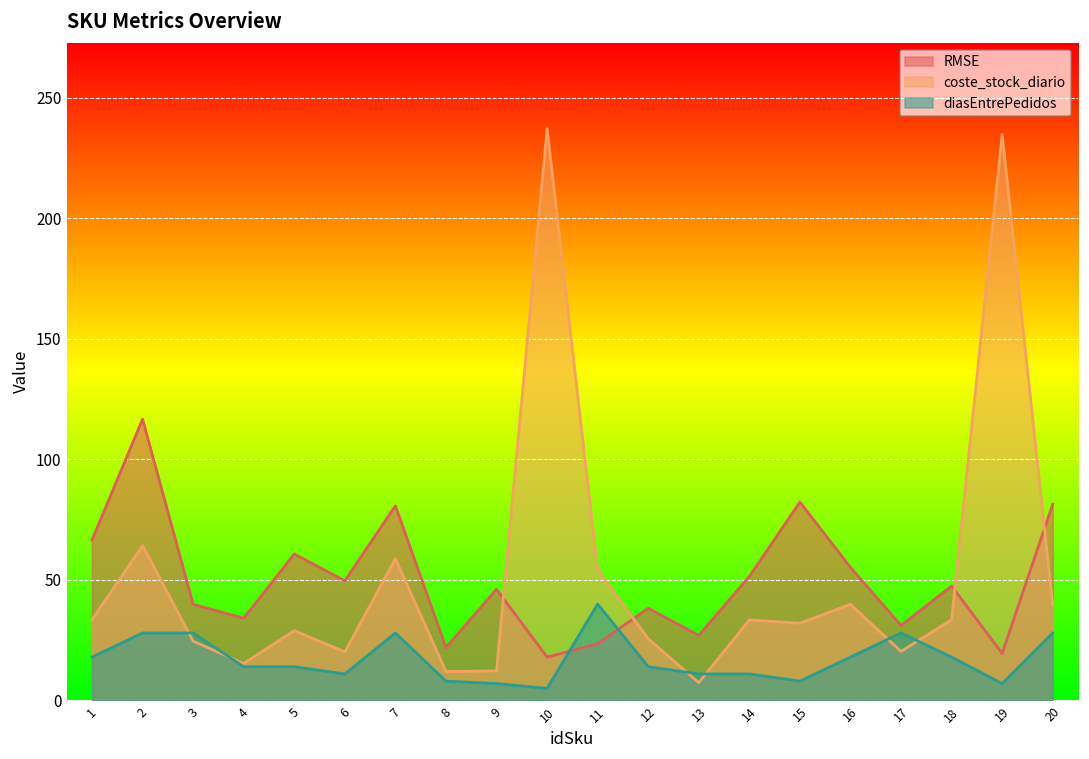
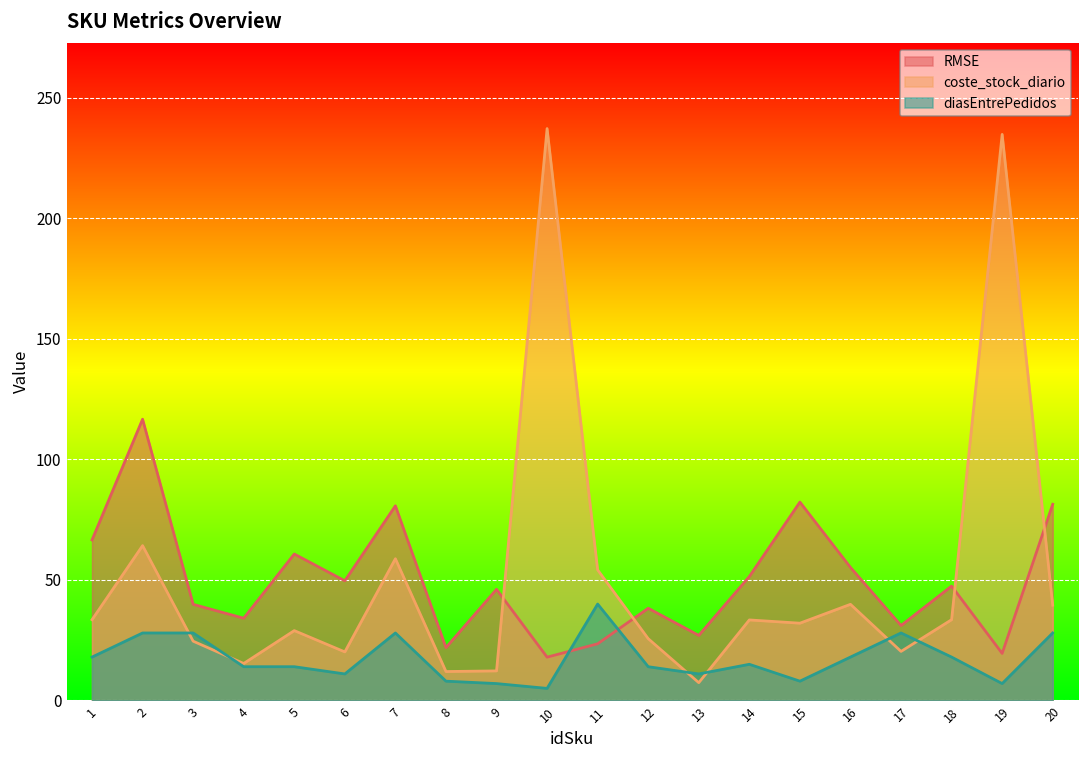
diasEntrePedidos, 14: 11 -> 15
